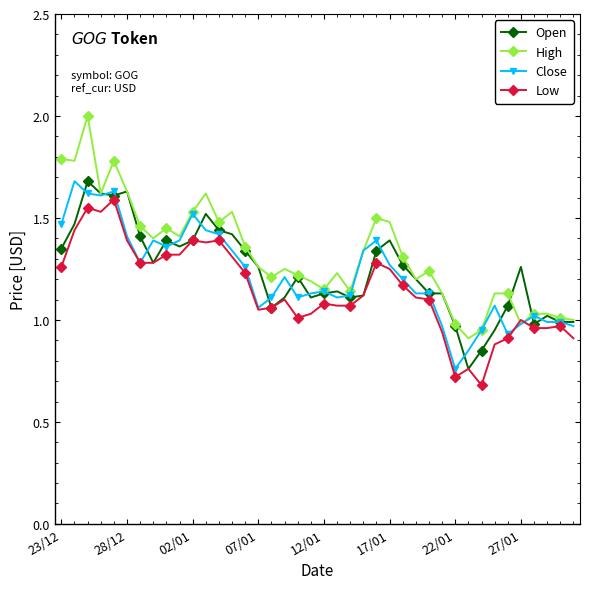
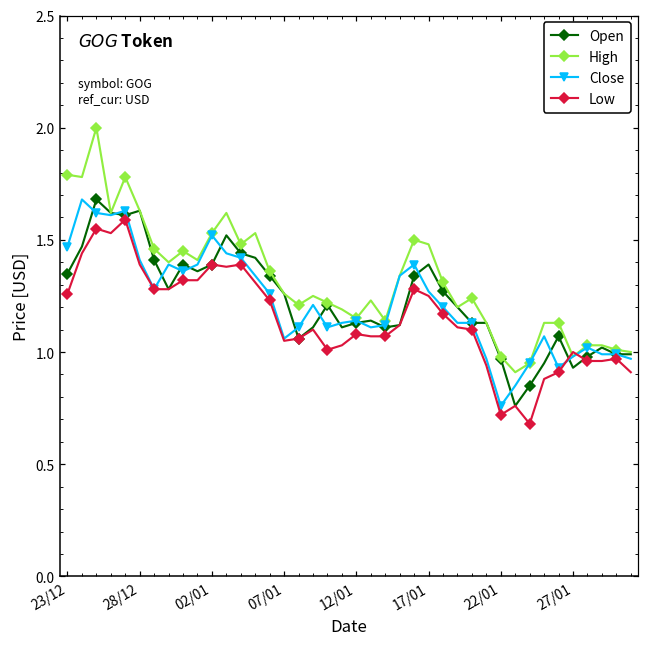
Open, 27/01: 1.26 -> 0.93
